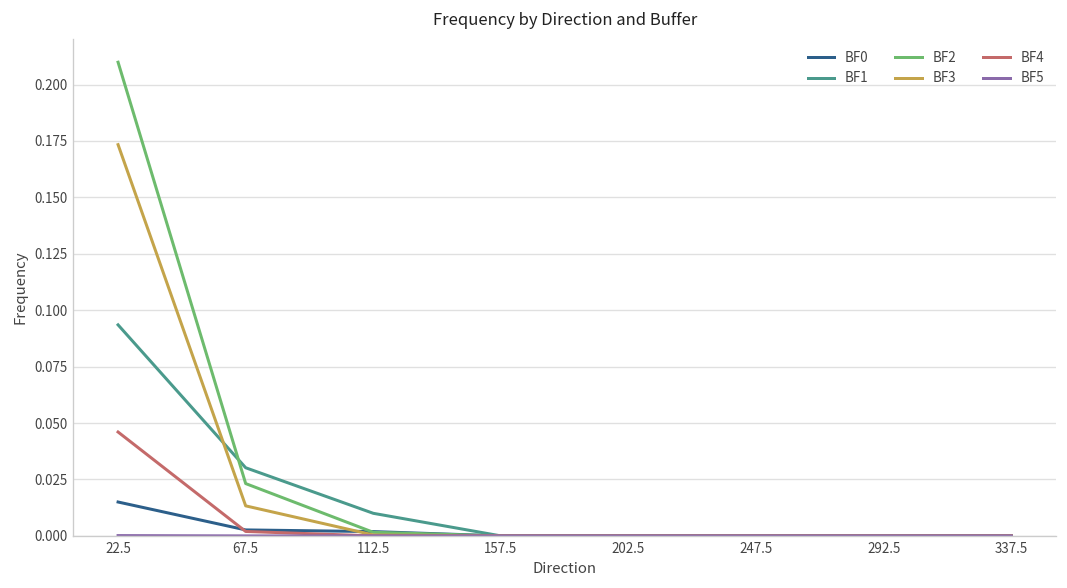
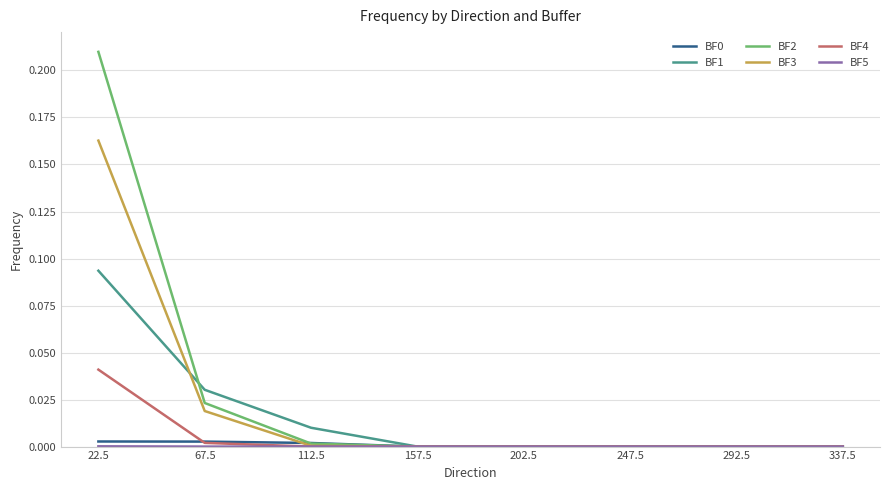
BF0, 22.5: 0.015 -> 0.003
BF3, 22.5: 0.173 -> 0.163
BF4, 22.5: 0.046 -> 0.041
BF3, 67.5: 0.013 -> 0.019
